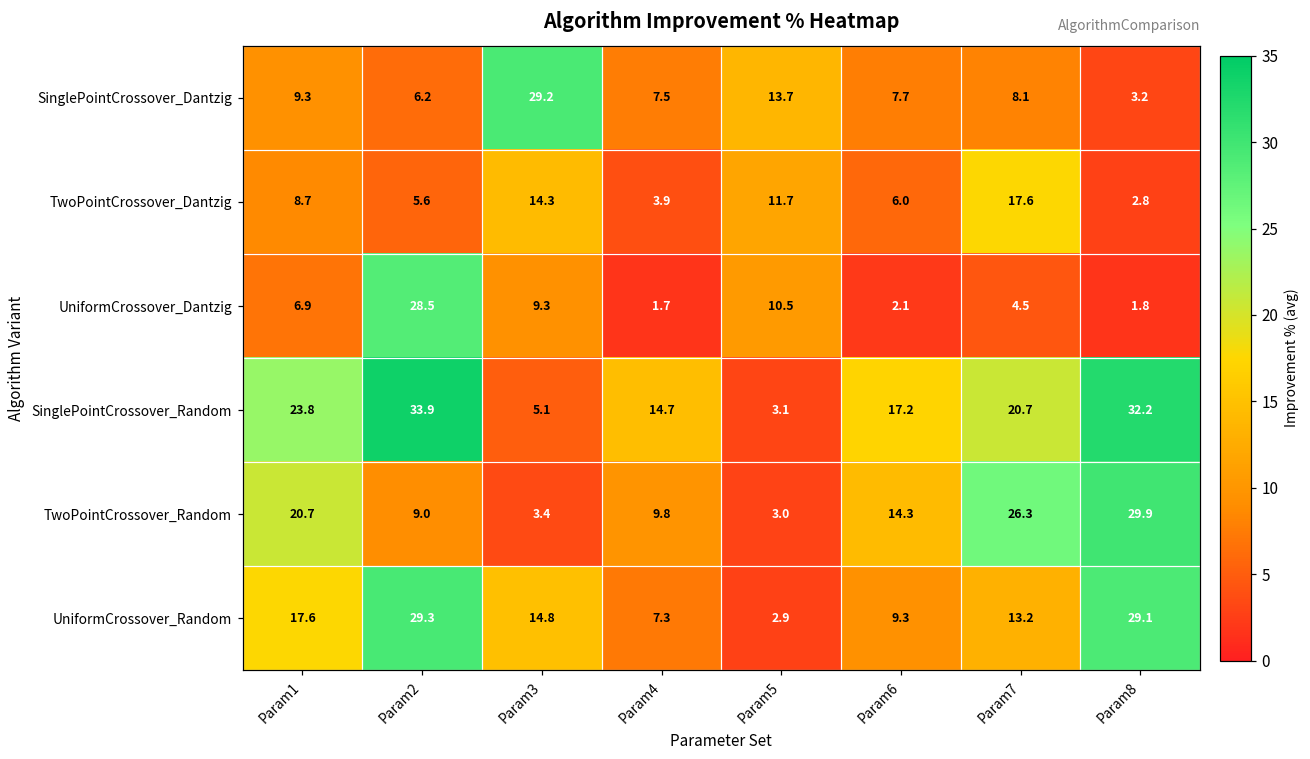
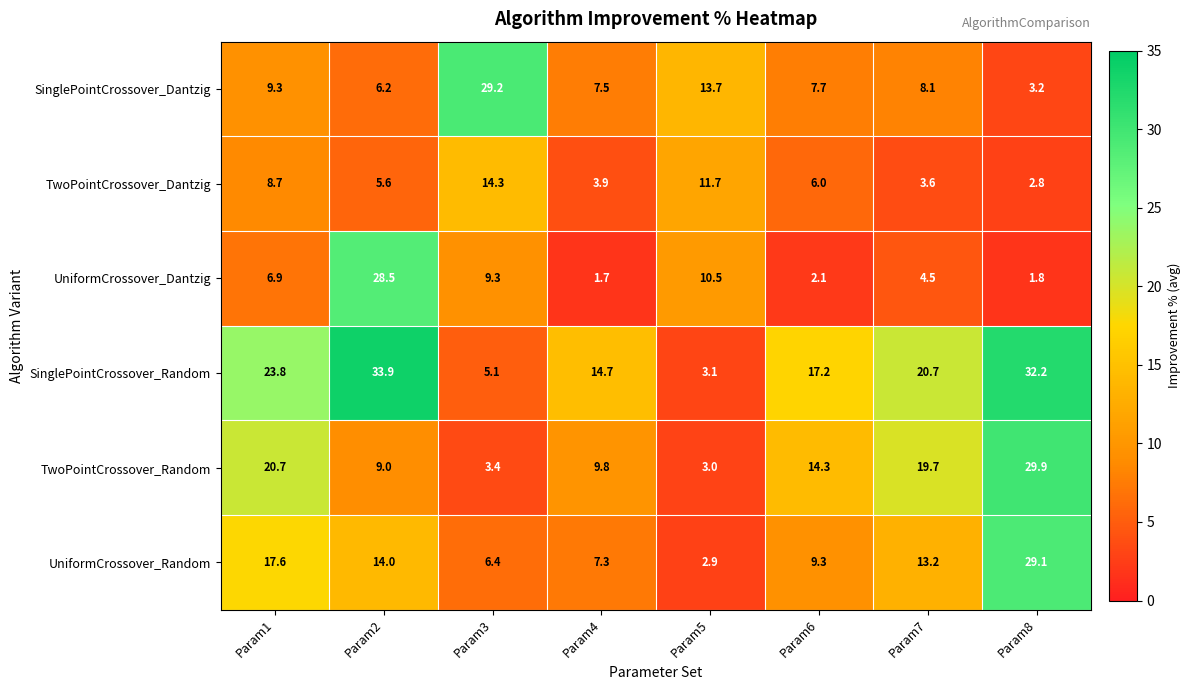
TwoPointCrossover_Dantzig, Param7: 17.6 -> 3.6
TwoPointCrossover_Random, Param7: 26.3 -> 19.7
UniformCrossover_Random, Param2: 29.3 -> 14.0
UniformCrossover_Random, Param3: 14.8 -> 6.4
